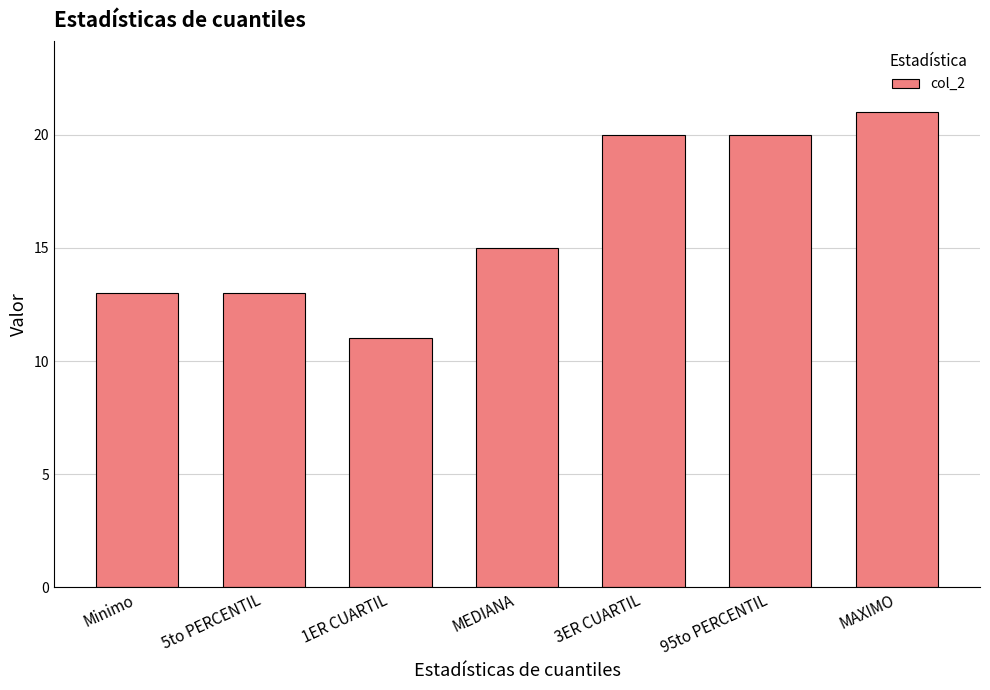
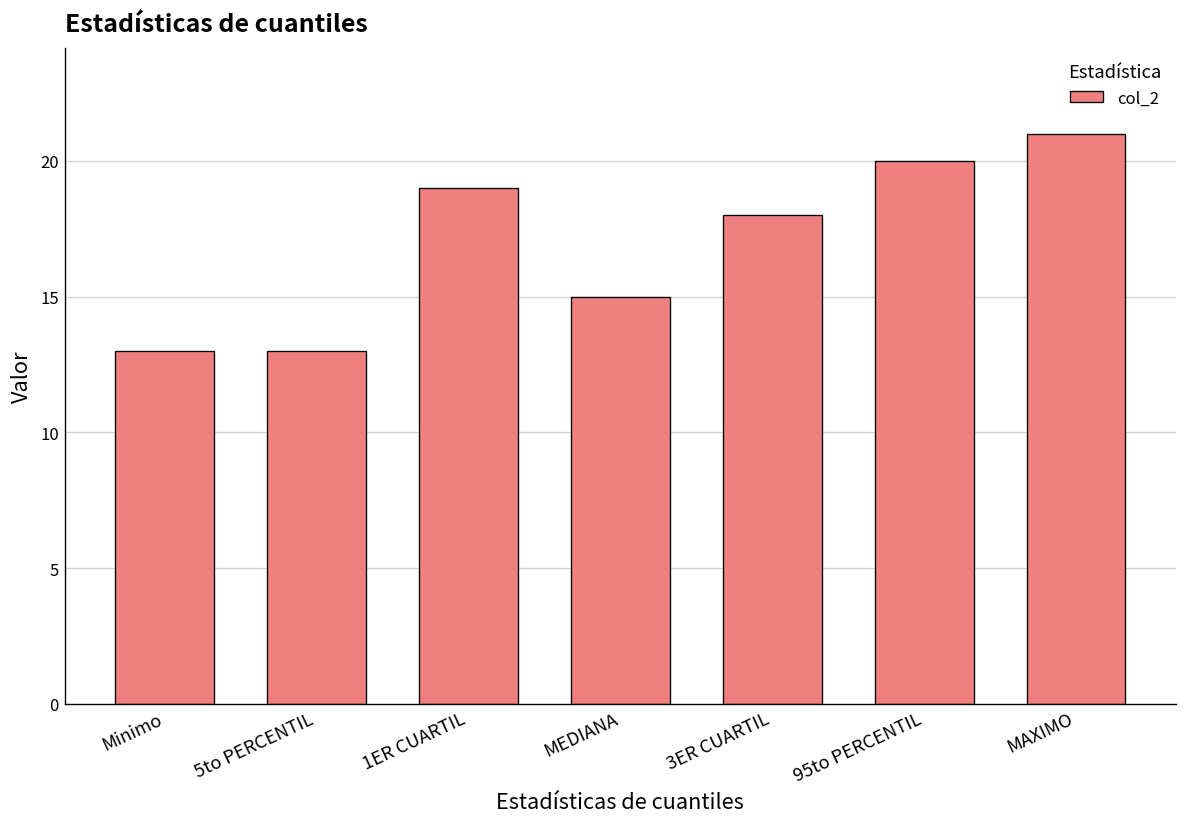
1ER CUARTIL: 11 -> 19
3ER CUARTIL: 20 -> 18
